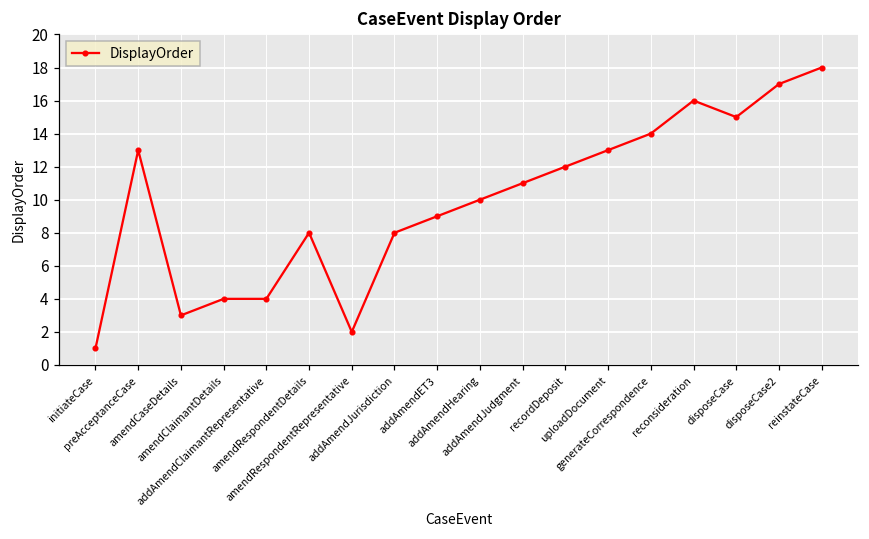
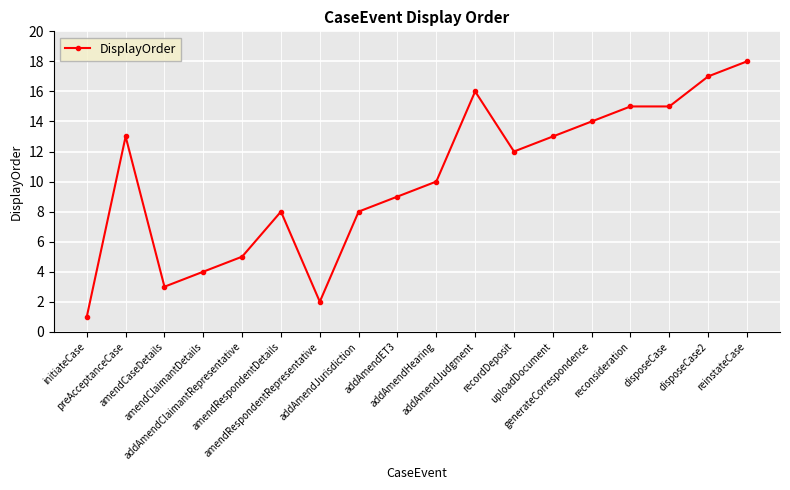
addAmendClaimantRepresentative: 4 -> 5
addAmendJudgment: 11 -> 16
reconsideration: 16 -> 15
